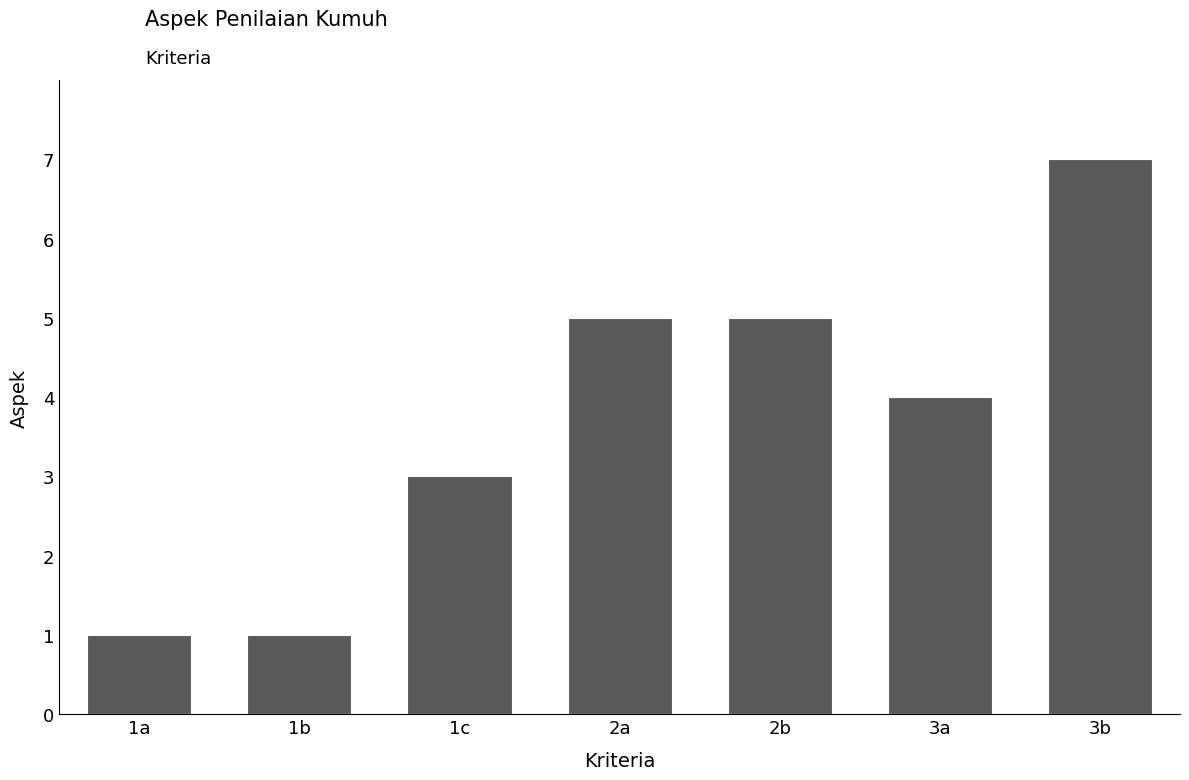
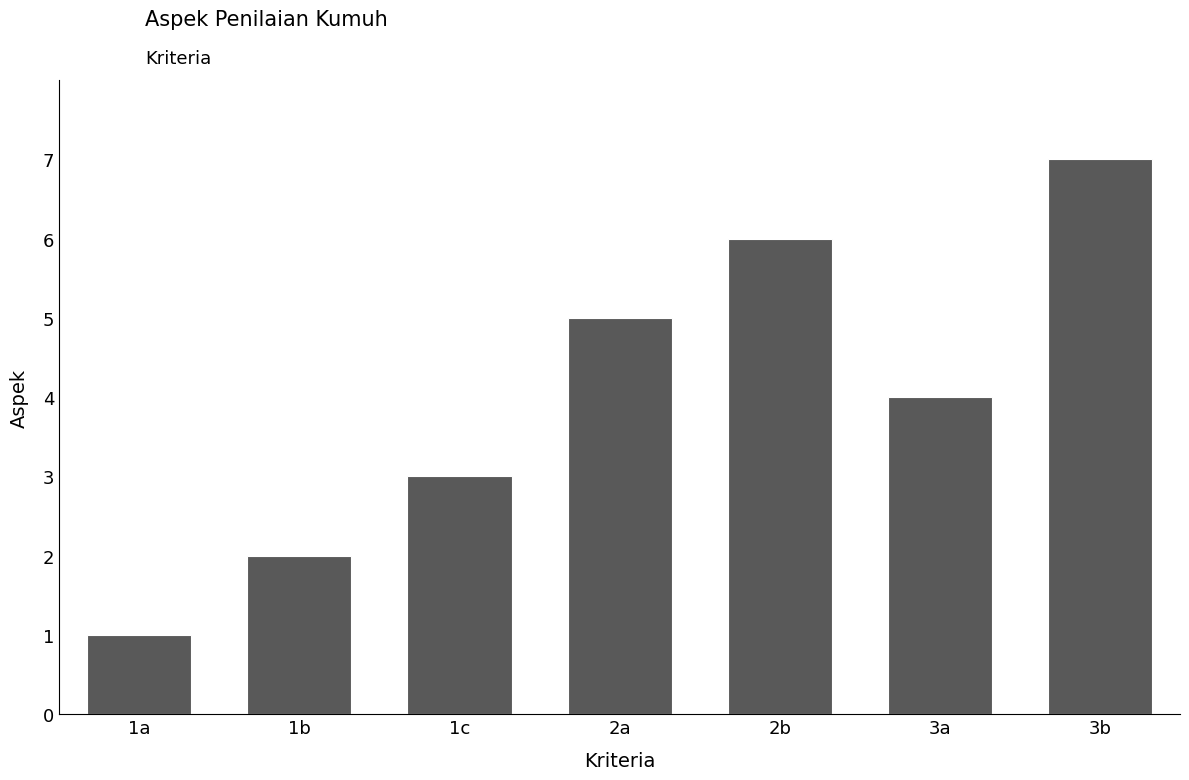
1b: 1 -> 2
2b: 5 -> 6
